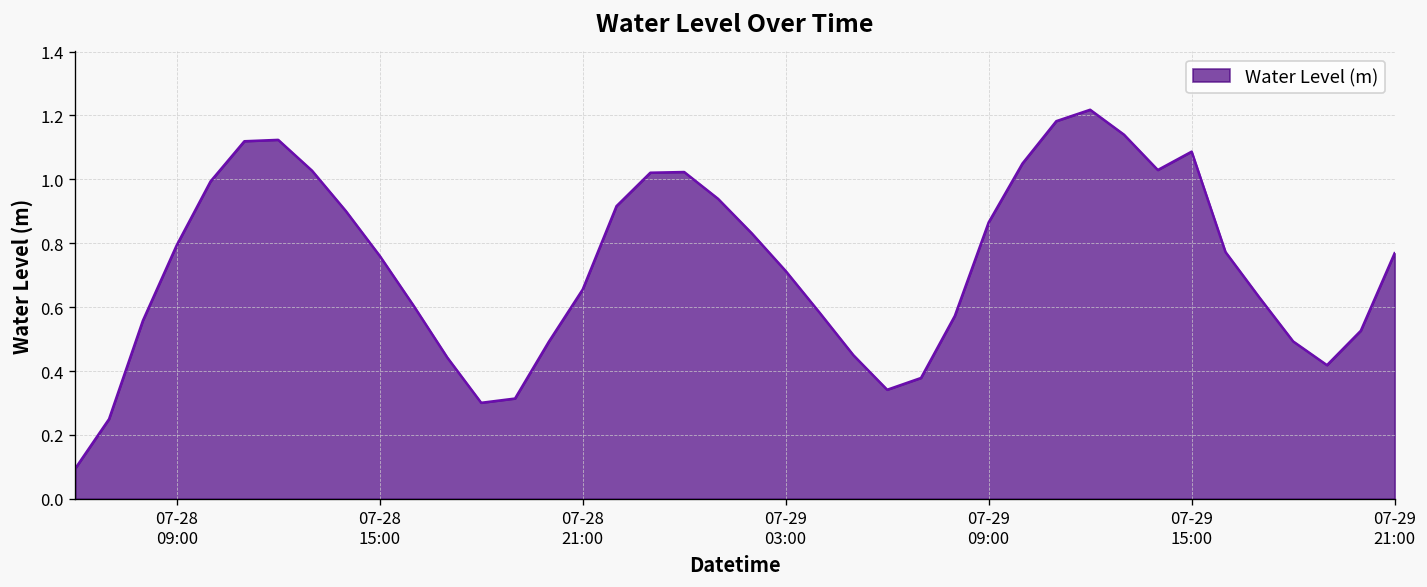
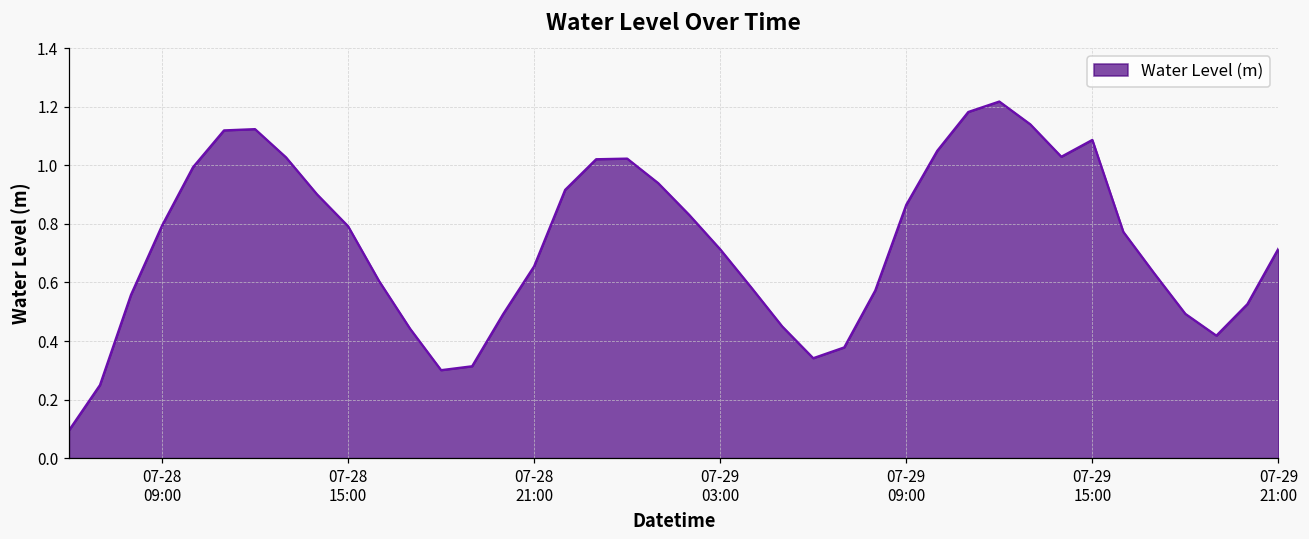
07-28 15:00: 0.76 -> 0.79
07-29 21:00: 0.77 -> 0.72
